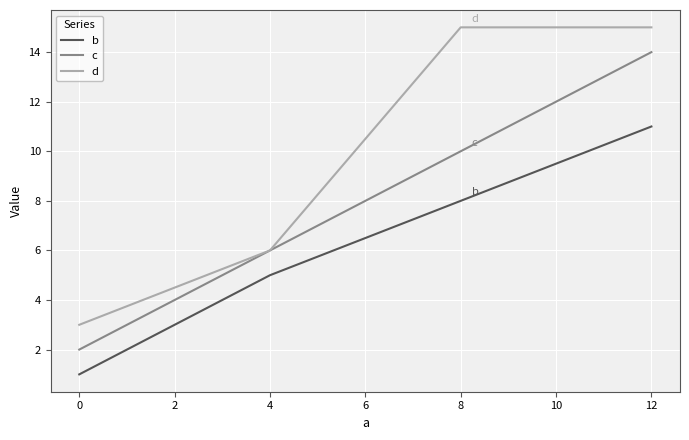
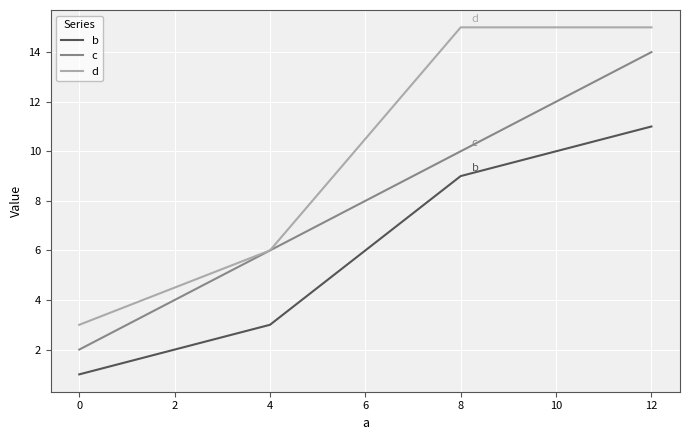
b, 4: 5 -> 3
b, 8: 8 -> 9
